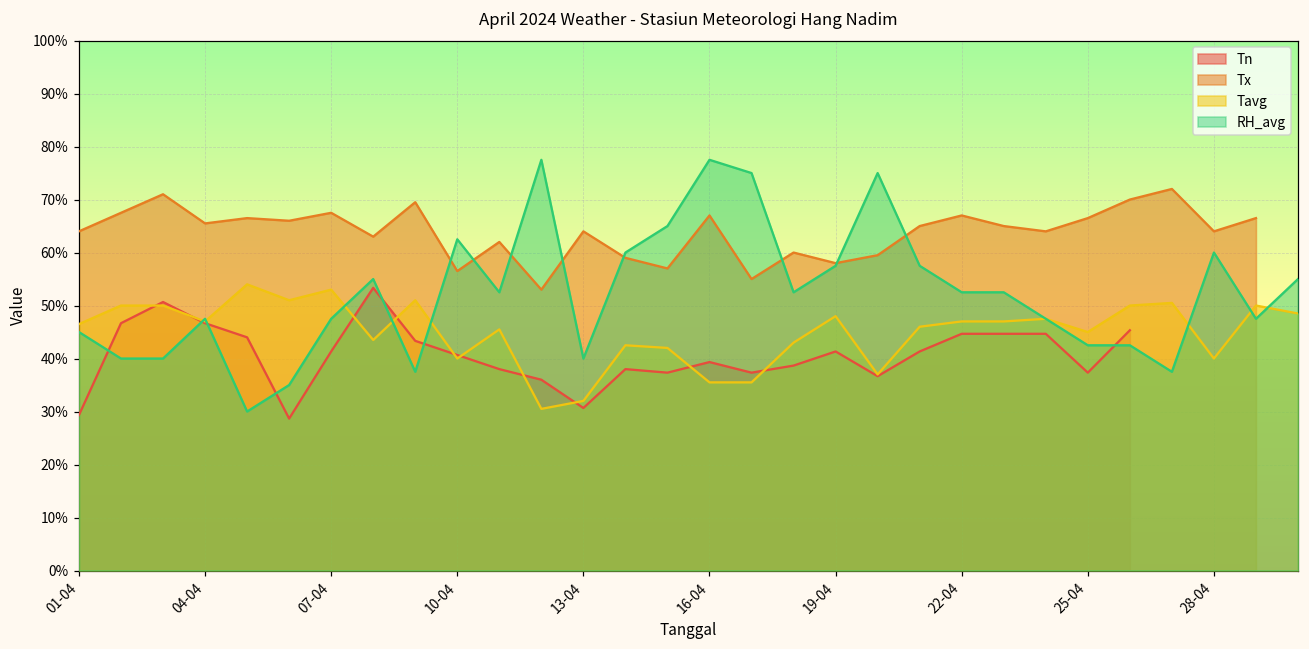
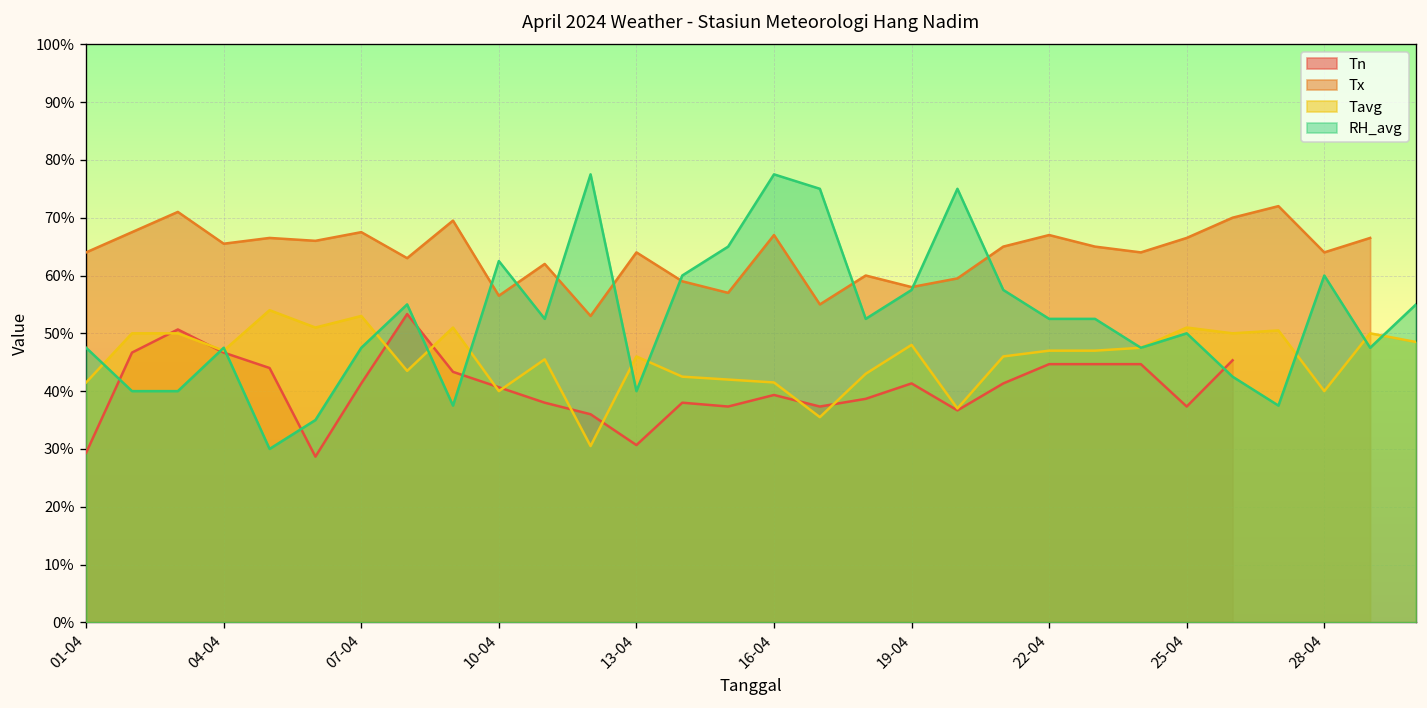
Tavg, 01-04: 47% -> 42%
RH_avg, 01-04: 45% -> 48%
Tavg, 13-04: 32% -> 46%
Tavg, 16-04: 36% -> 42%
Tavg, 25-04: 45% -> 51%
RH_avg, 25-04: 43% -> 50%
